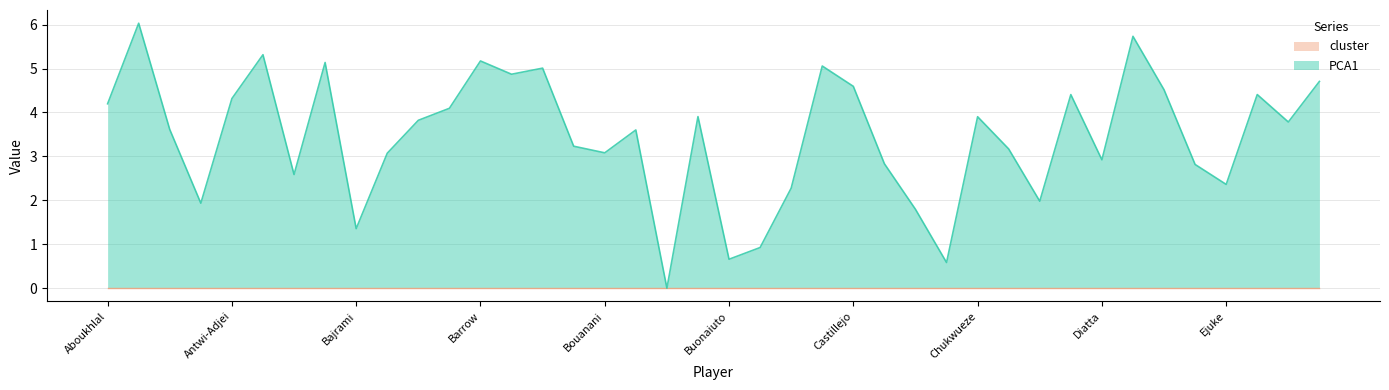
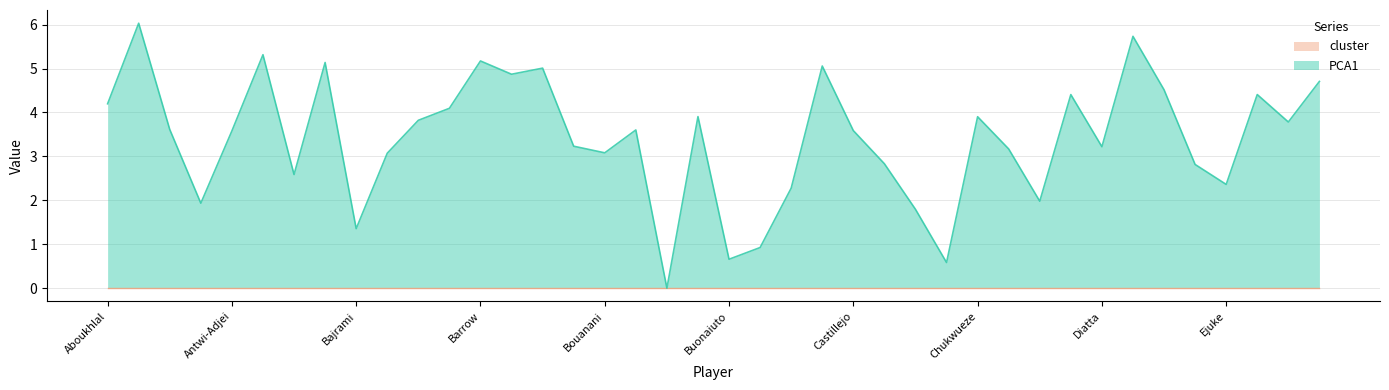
PCA1, Antwi-Adjei: 4.3 -> 3.6
PCA1, Castillejo: 4.6 -> 3.6
PCA1, Diatta: 2.9 -> 3.2
